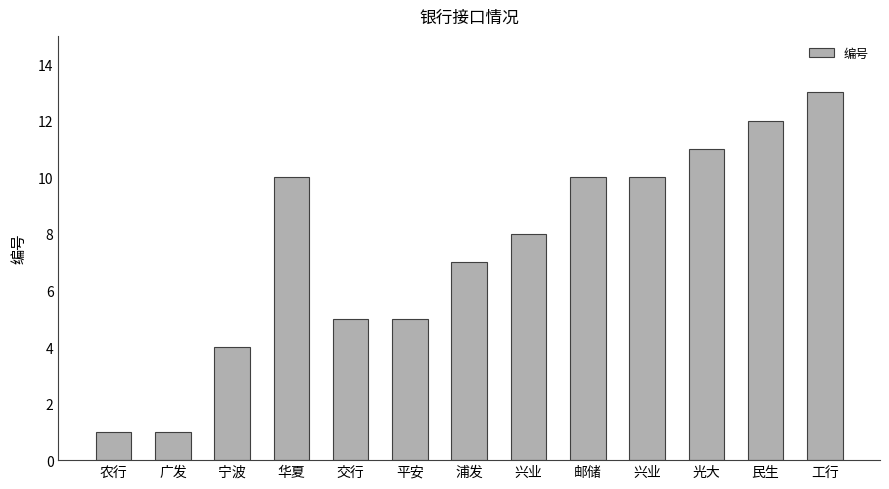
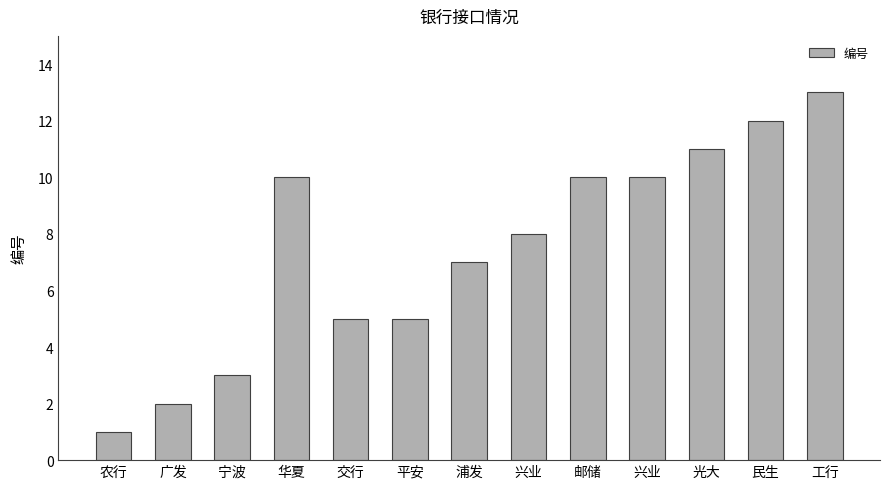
广发: 1 -> 2
宁波: 4 -> 3
